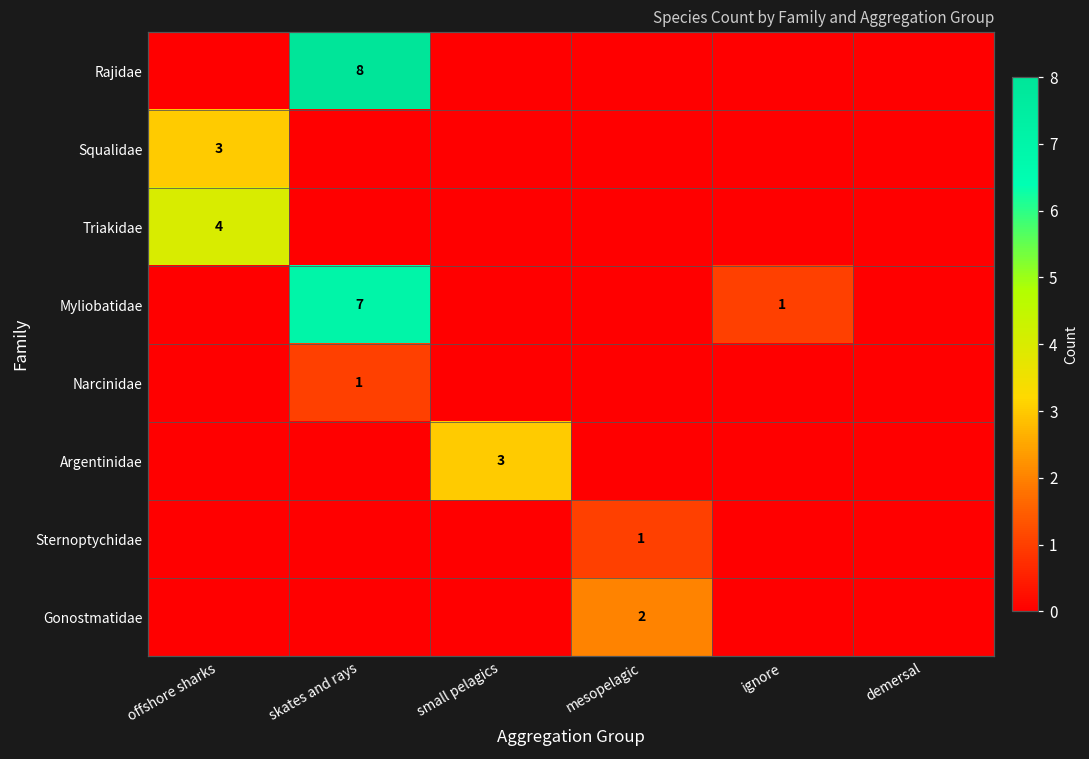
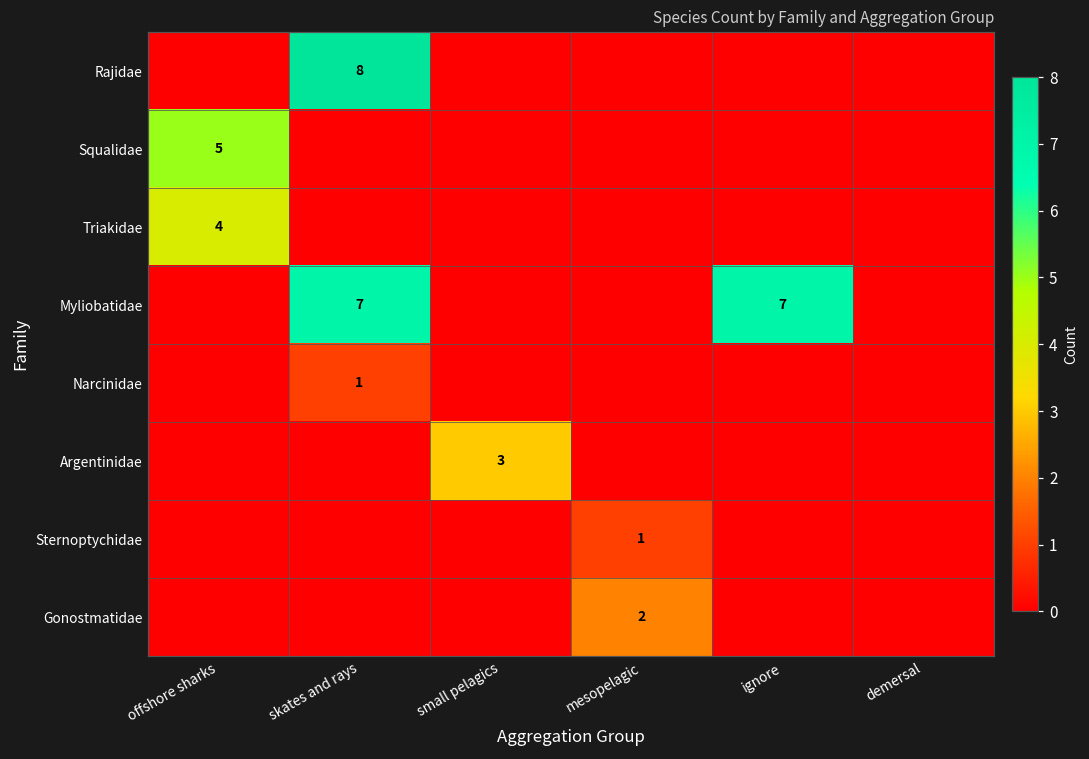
Squalidae, offshore sharks: 3 -> 5
Myliobatidae, ignore: 1 -> 7
